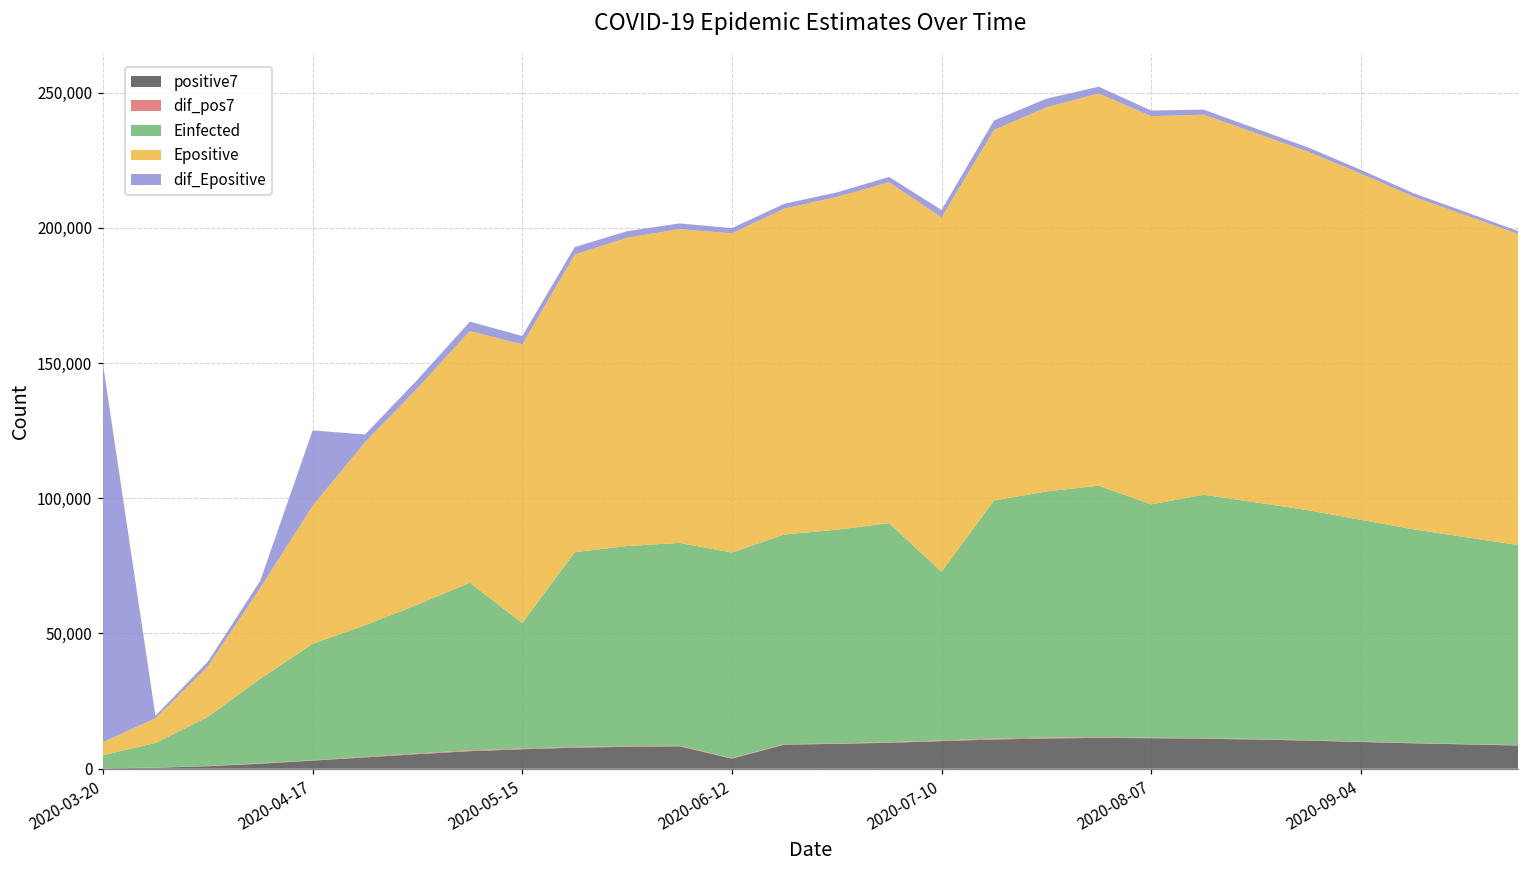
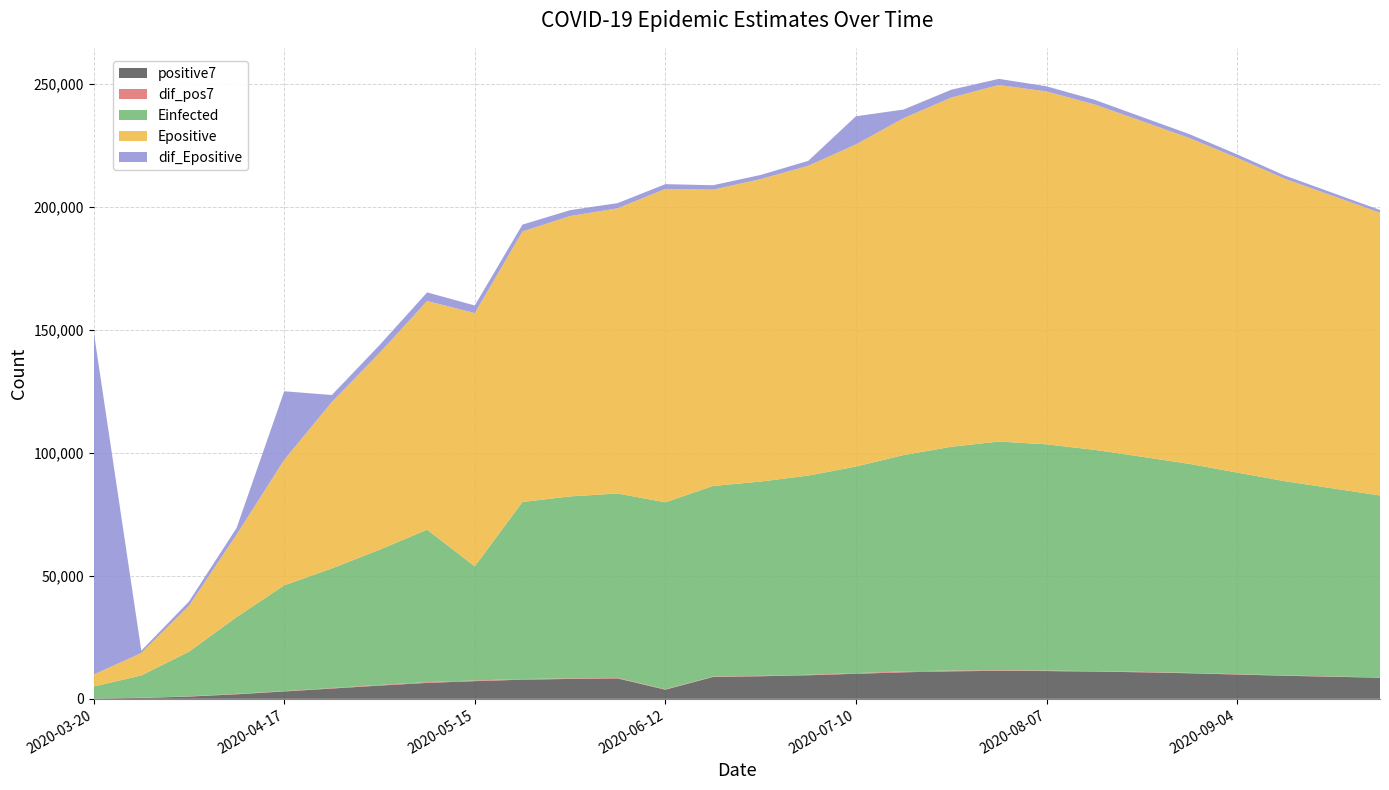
Epositive, 2020-06-12: 118,000 -> 127,000
Einfected, 2020-07-10: 62,000 -> 84,000
dif_Epositive, 2020-07-10: 3,000 -> 11,000
Einfected, 2020-08-07: 86,000 -> 92,000
